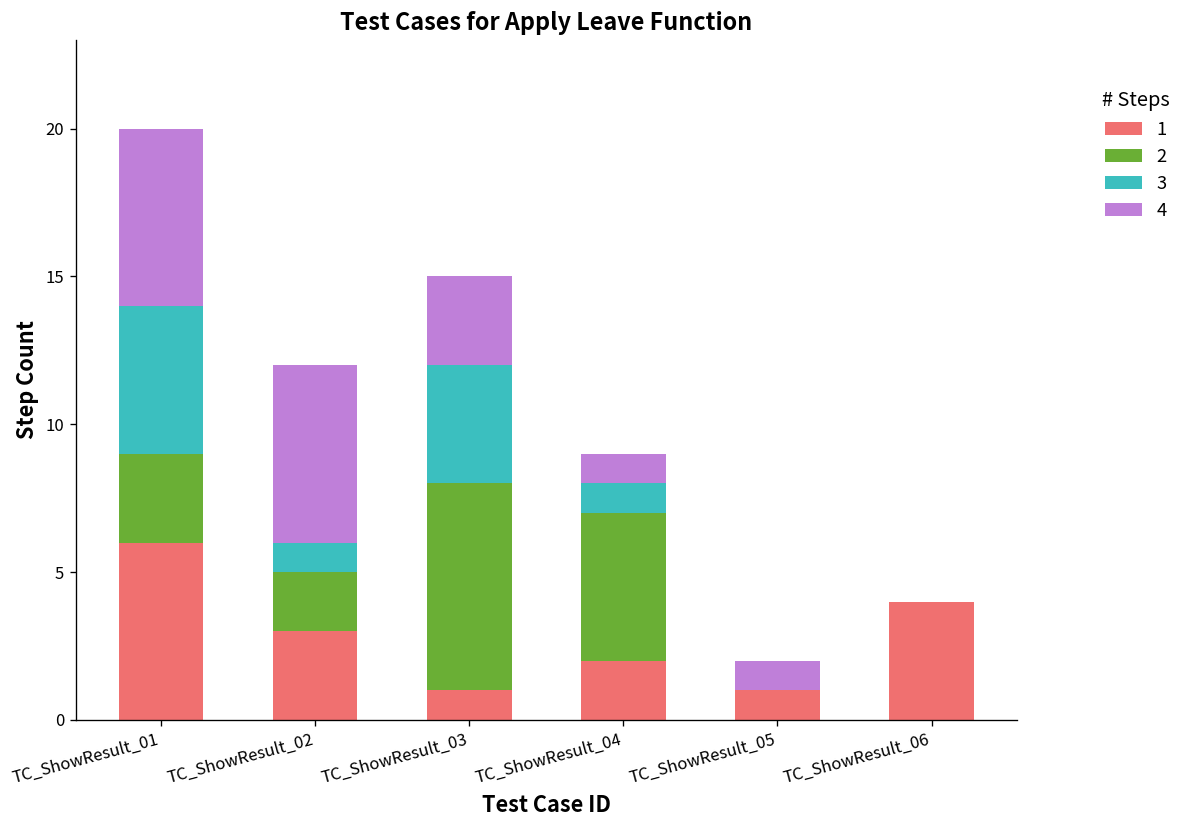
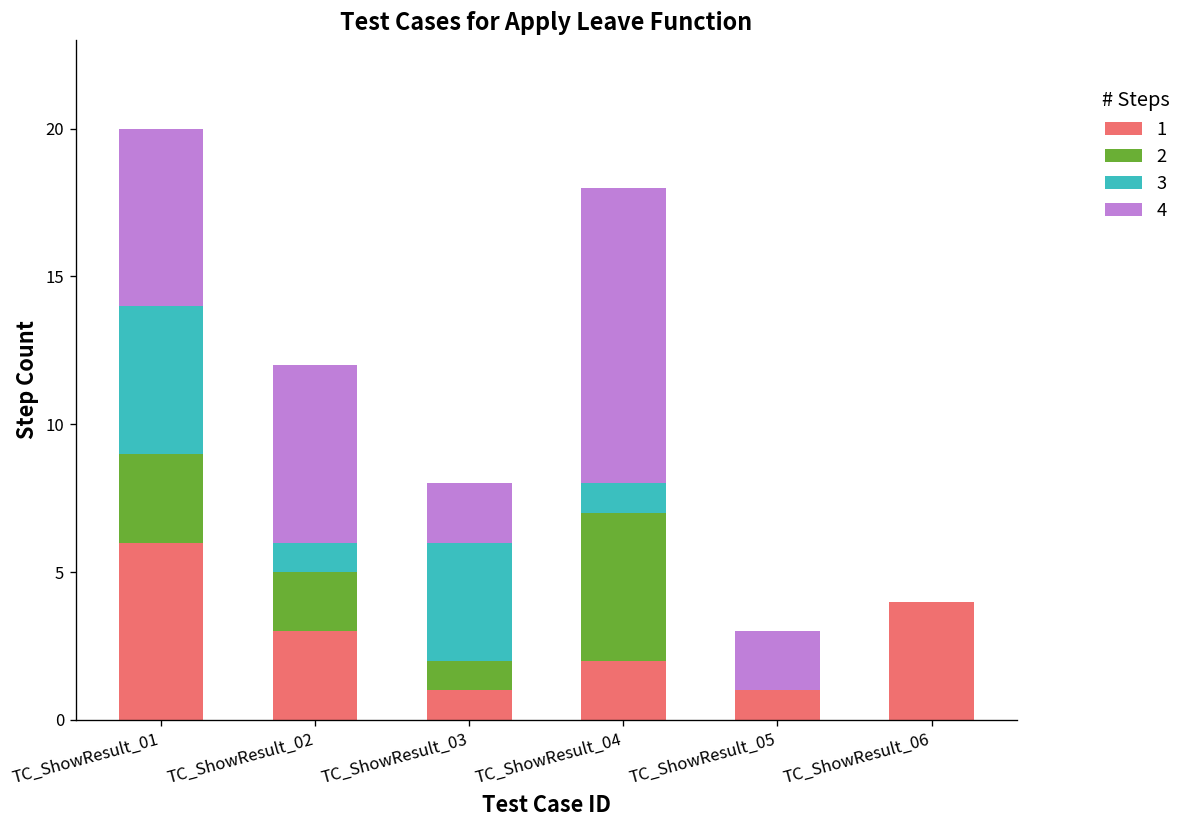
2, TC_ShowResult_03: 7 -> 1
4, TC_ShowResult_03: 3 -> 2
4, TC_ShowResult_04: 1 -> 10
4, TC_ShowResult_05: 1 -> 2
